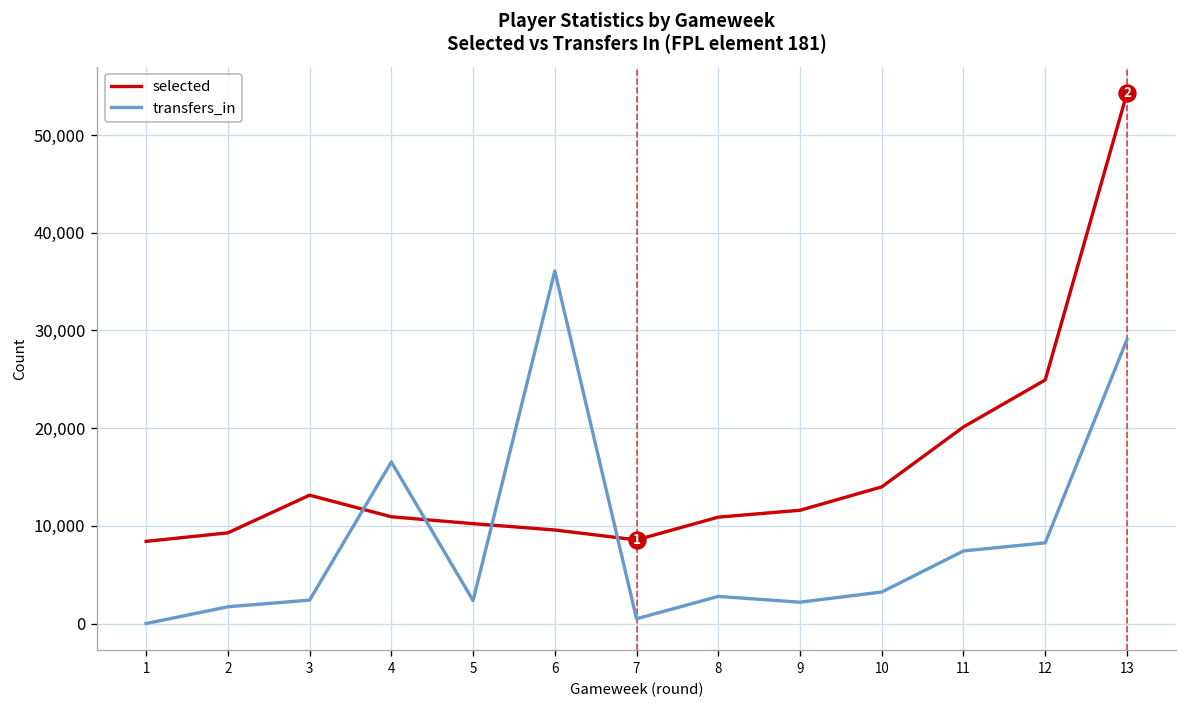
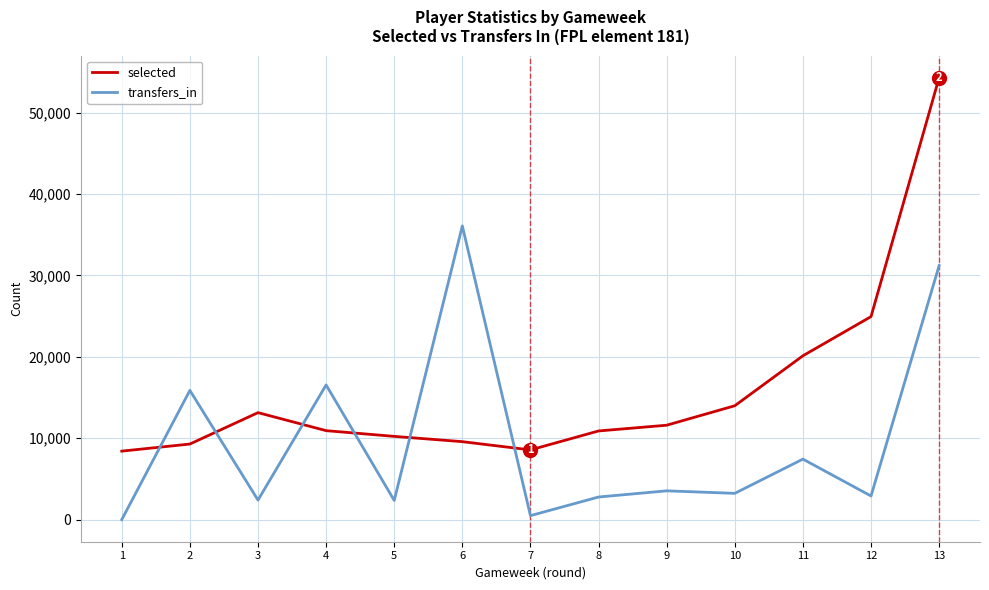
transfers_in, 2: 2,000 -> 16,000
transfers_in, 9: 2,000 -> 4,000
transfers_in, 12: 8,000 -> 3,000
transfers_in, 13: 29,000 -> 31,000
